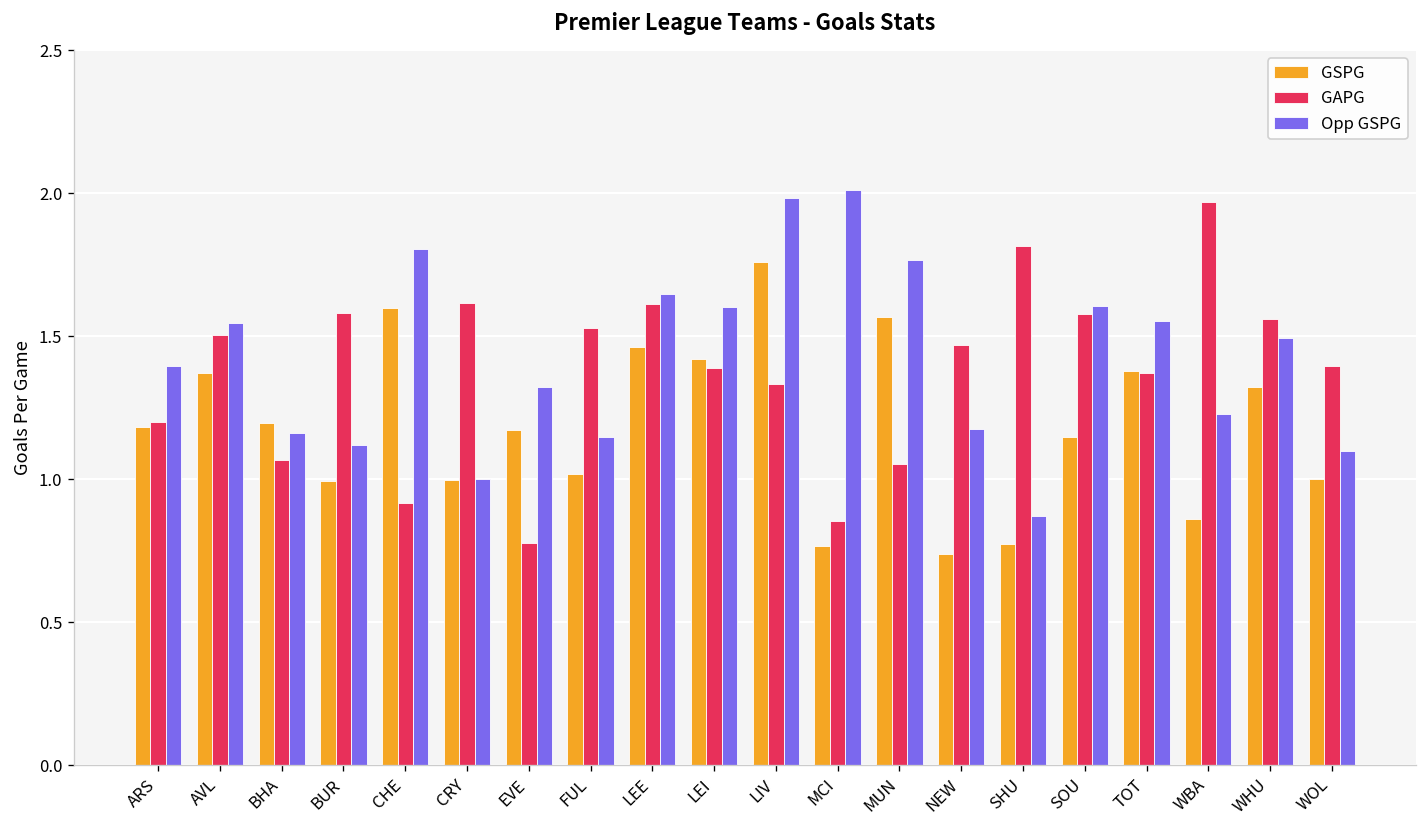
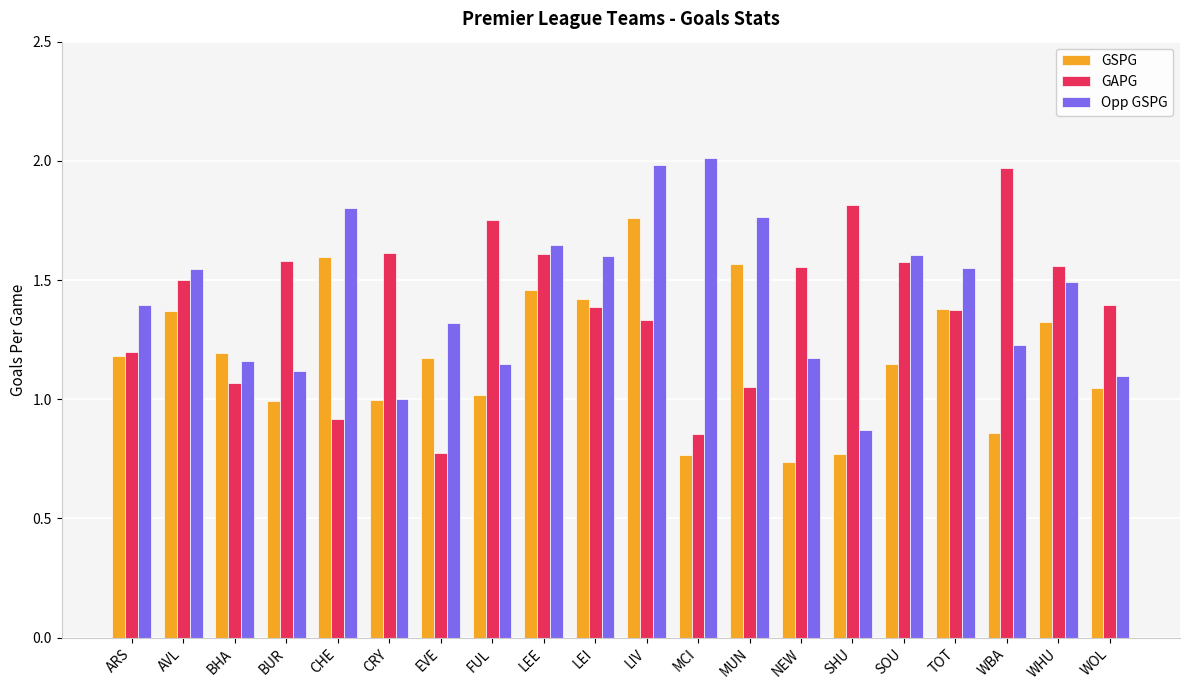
GAPG, FUL: 1.53 -> 1.75
GAPG, NEW: 1.47 -> 1.55
GSPG, WOL: 1.00 -> 1.05
